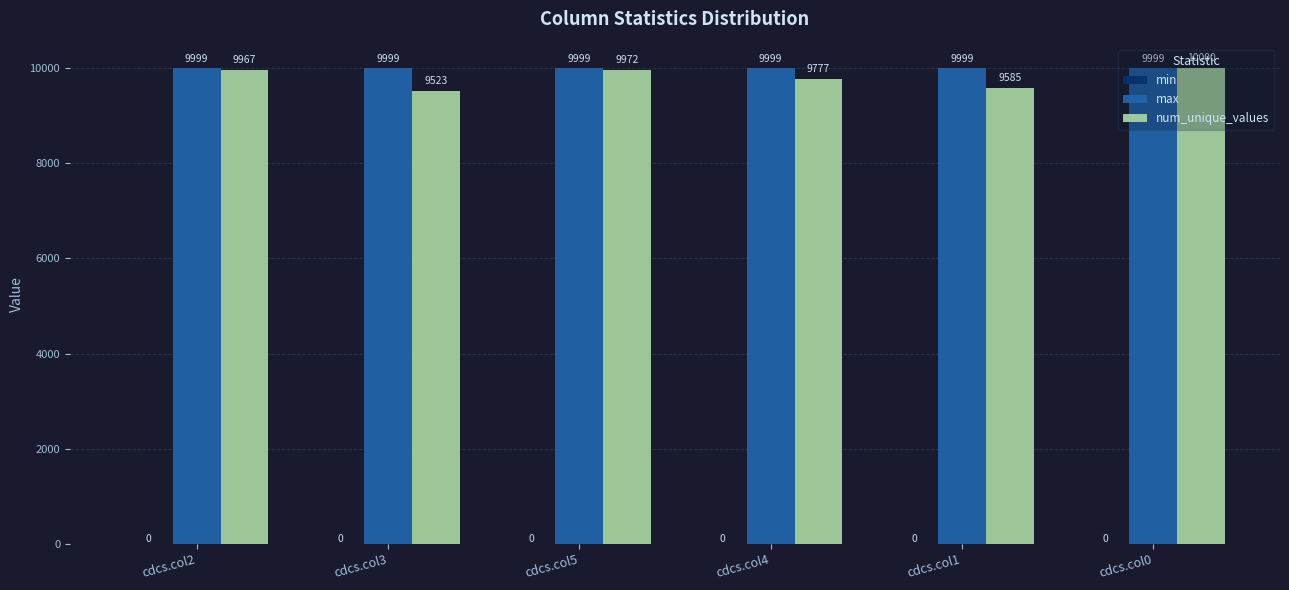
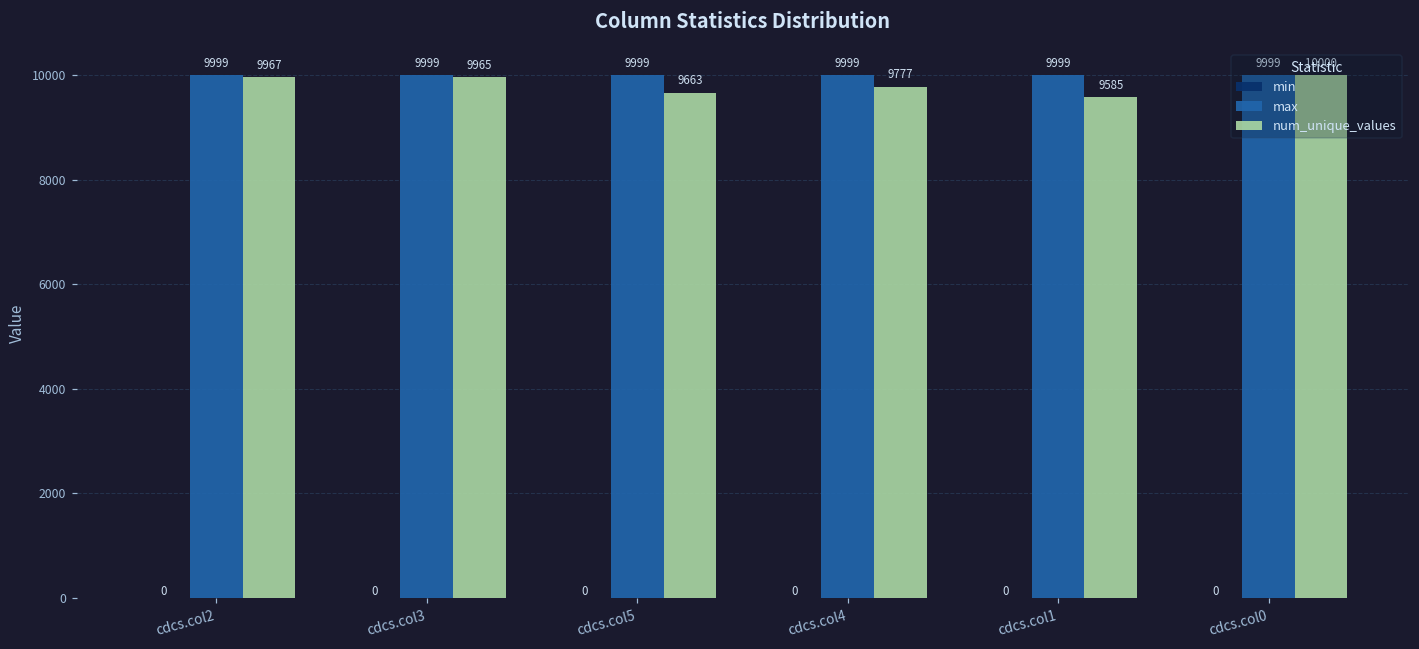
num_unique_values, cdcs.col3: 9523 -> 9965
num_unique_values, cdcs.col5: 9972 -> 9663
